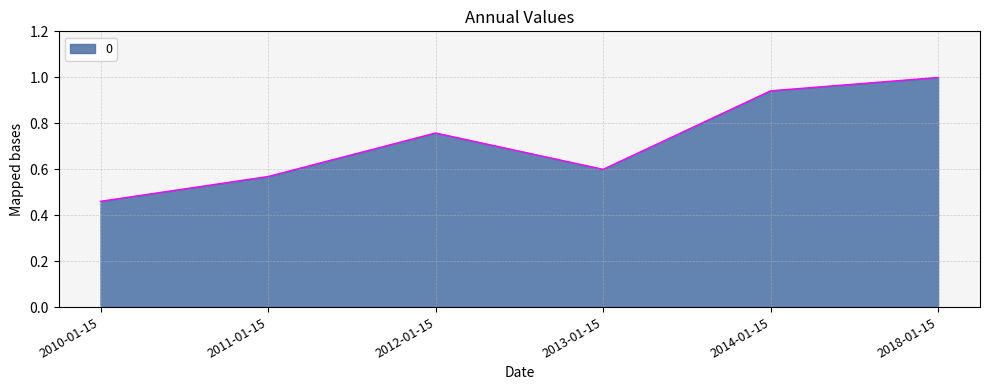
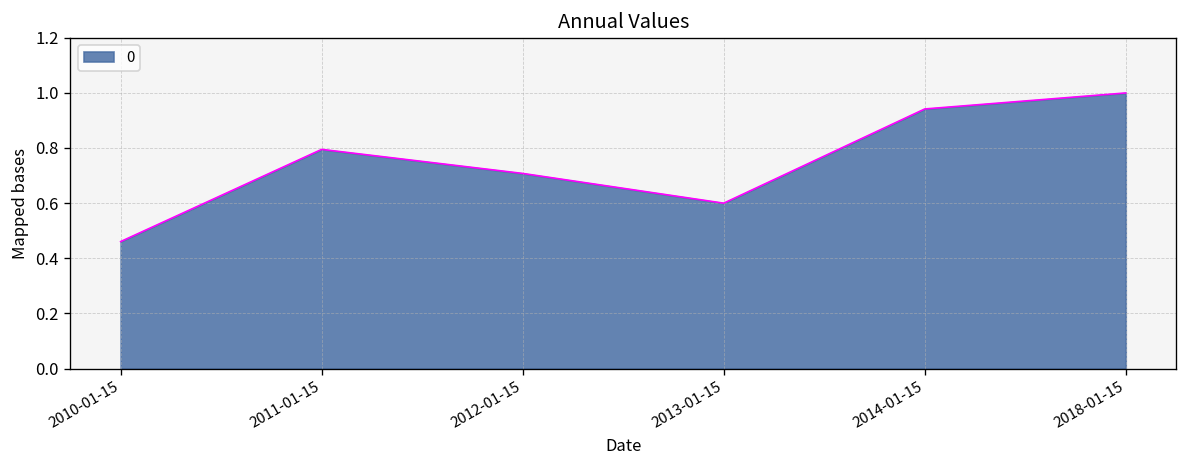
2011-01-15: 0.57 -> 0.79
2012-01-15: 0.76 -> 0.71
